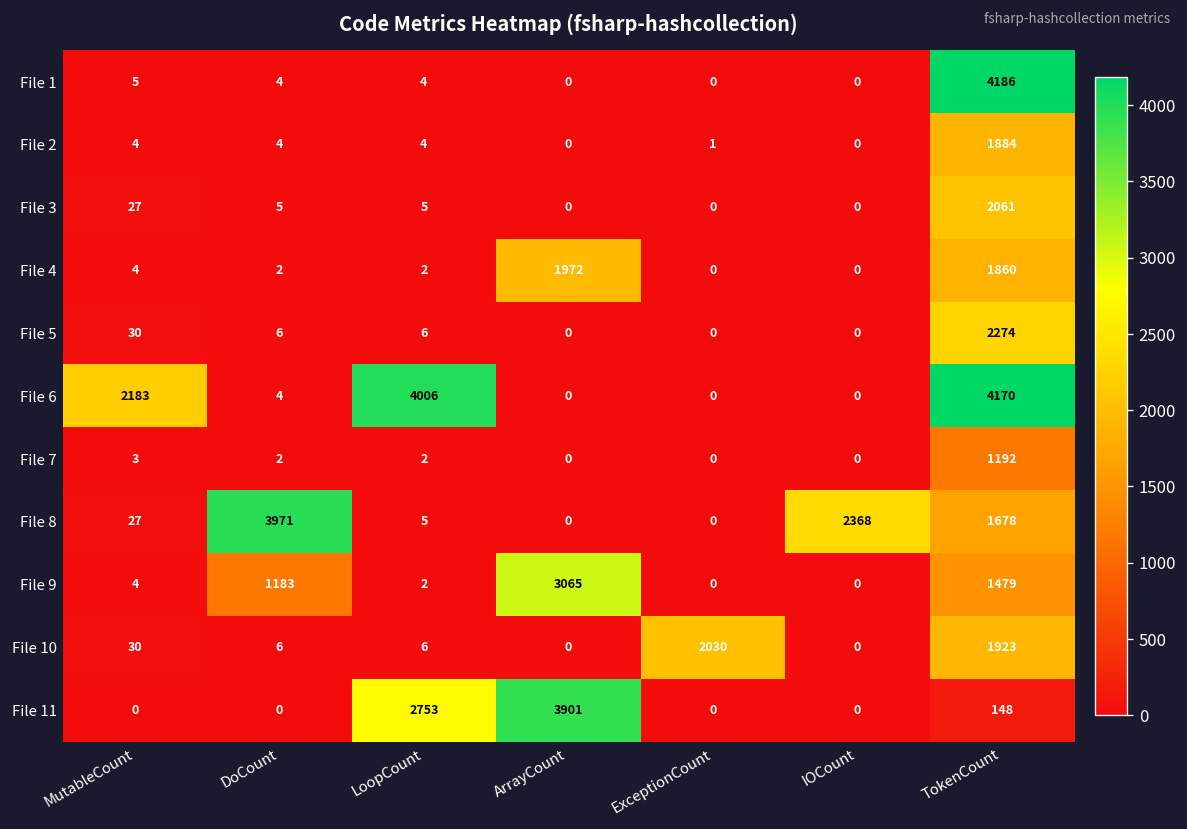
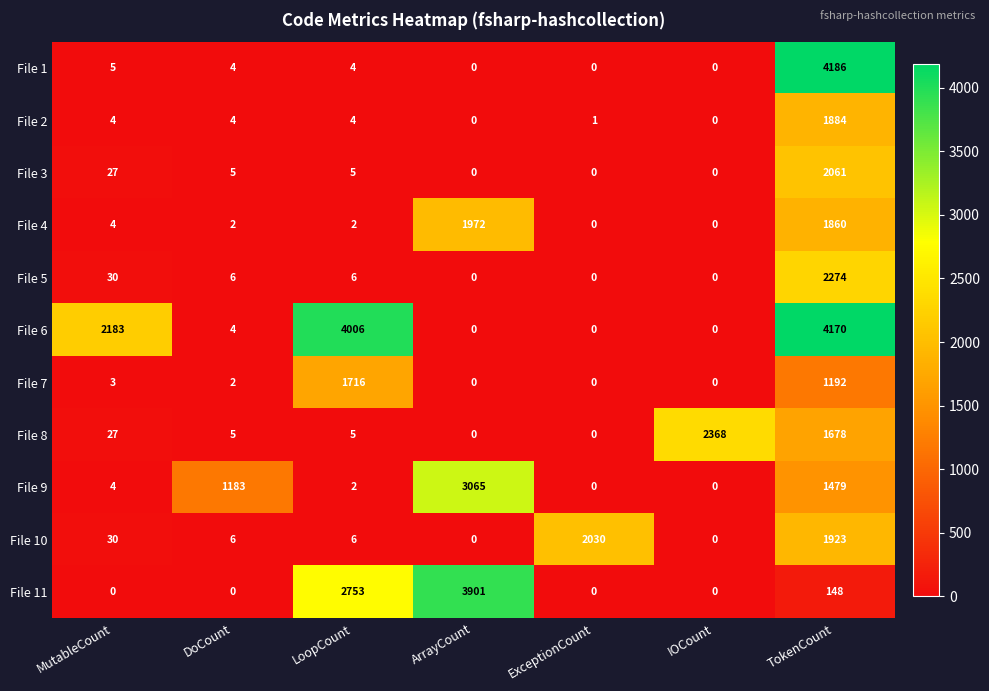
File 7, LoopCount: 2 -> 1716
File 8, DoCount: 3971 -> 5
